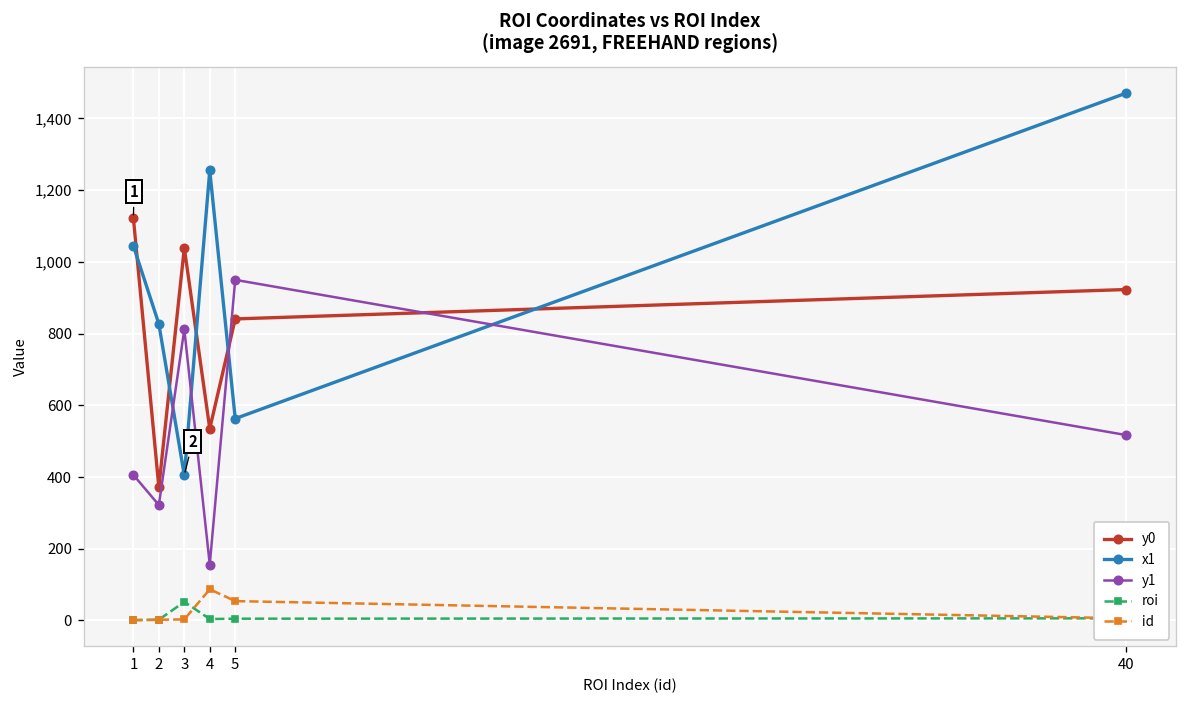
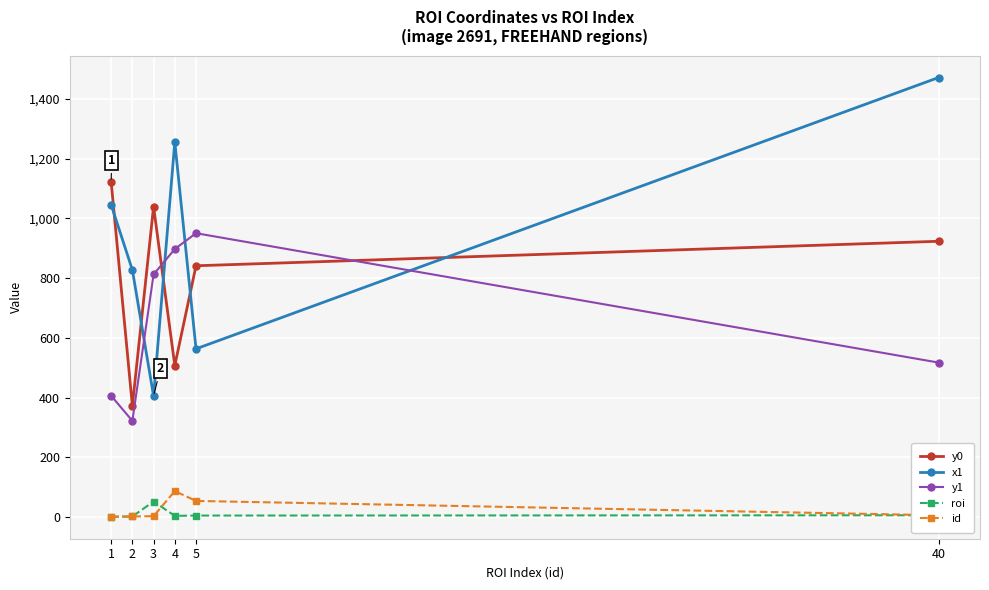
y0, 4: 540 -> 510
y1, 4: 160 -> 900
